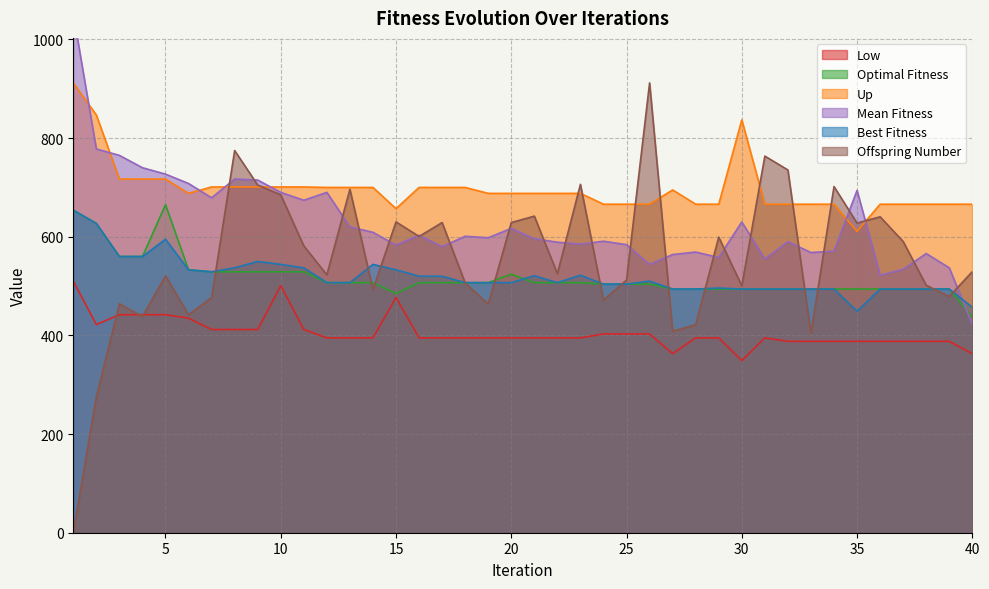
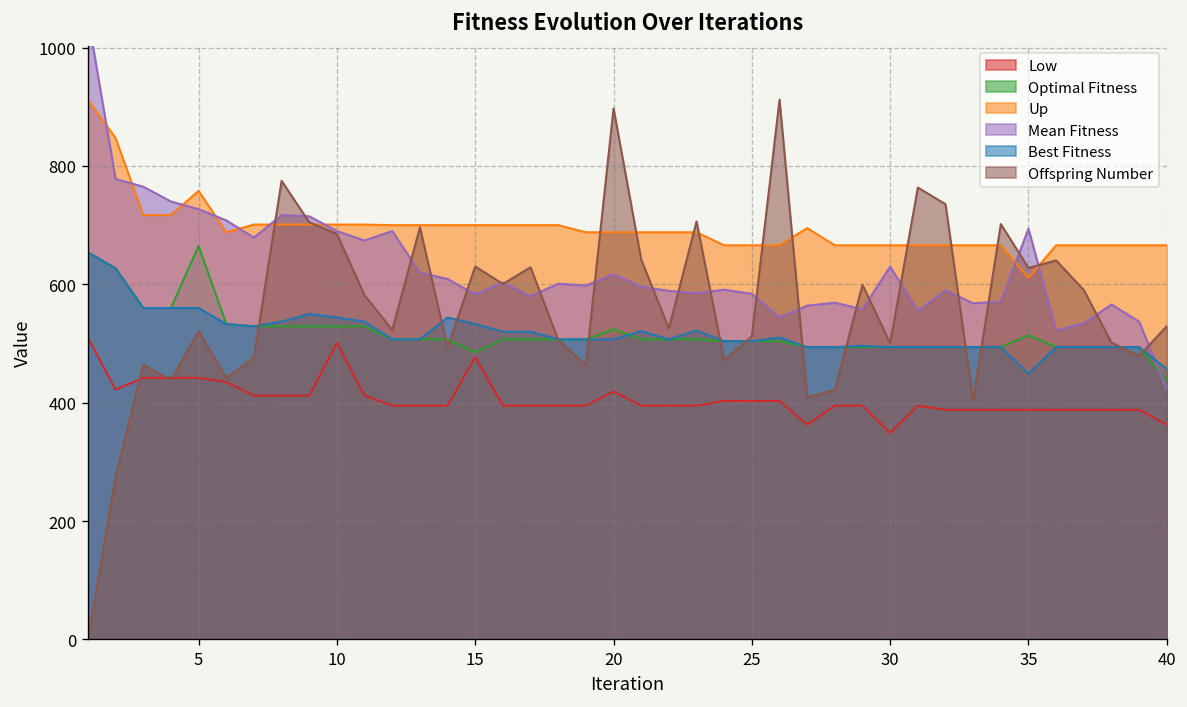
Up, 5: 720 -> 760
Best Fitness, 5: 600 -> 560
Up, 15: 660 -> 700
Low, 20: 400 -> 420
Offspring Number, 20: 630 -> 900
Up, 30: 840 -> 670
Optimal Fitness, 35: 490 -> 510
